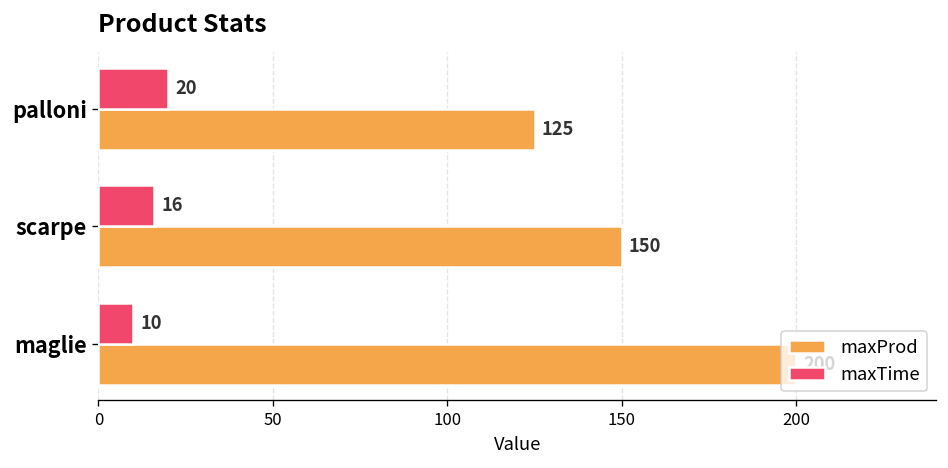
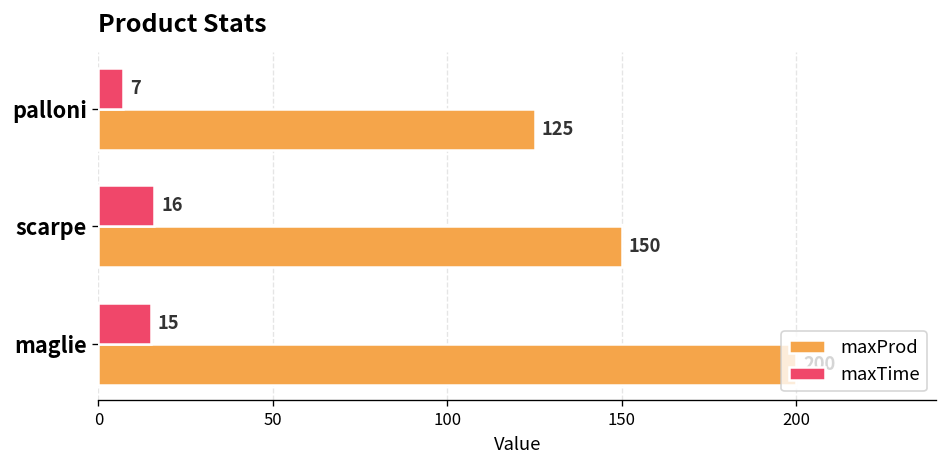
maxTime, palloni: 20 -> 7
maxTime, maglie: 10 -> 15
